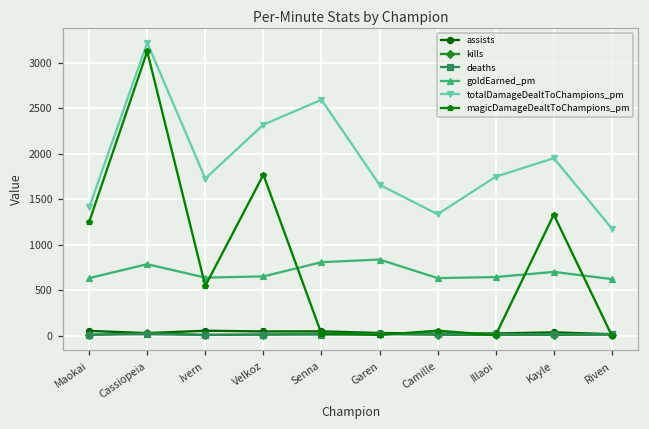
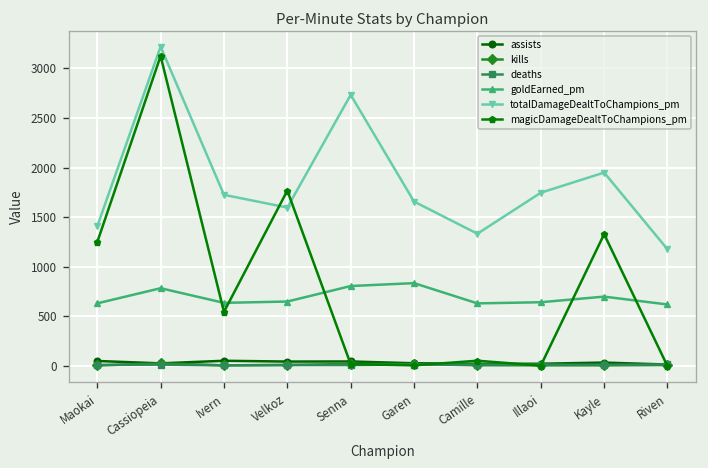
totalDamageDealtToChampions_pm, Velkoz: 2300 -> 1600
totalDamageDealtToChampions_pm, Senna: 2600 -> 2700
